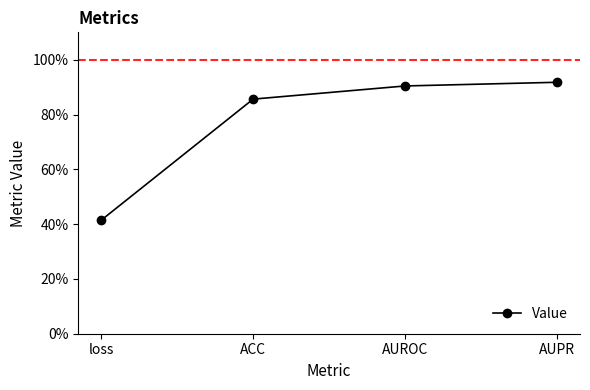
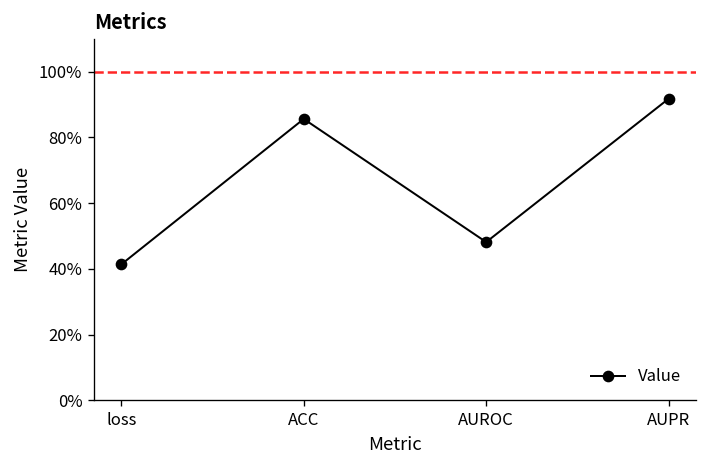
AUROC: 90% -> 48%
